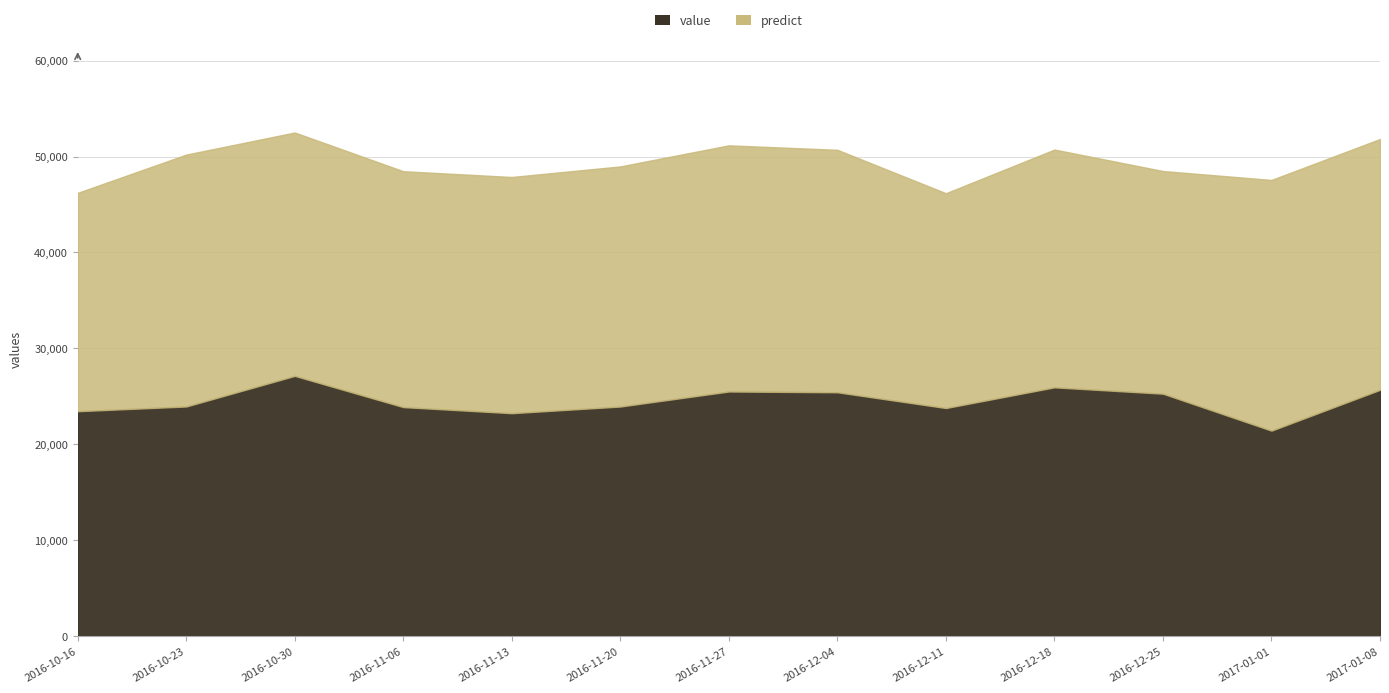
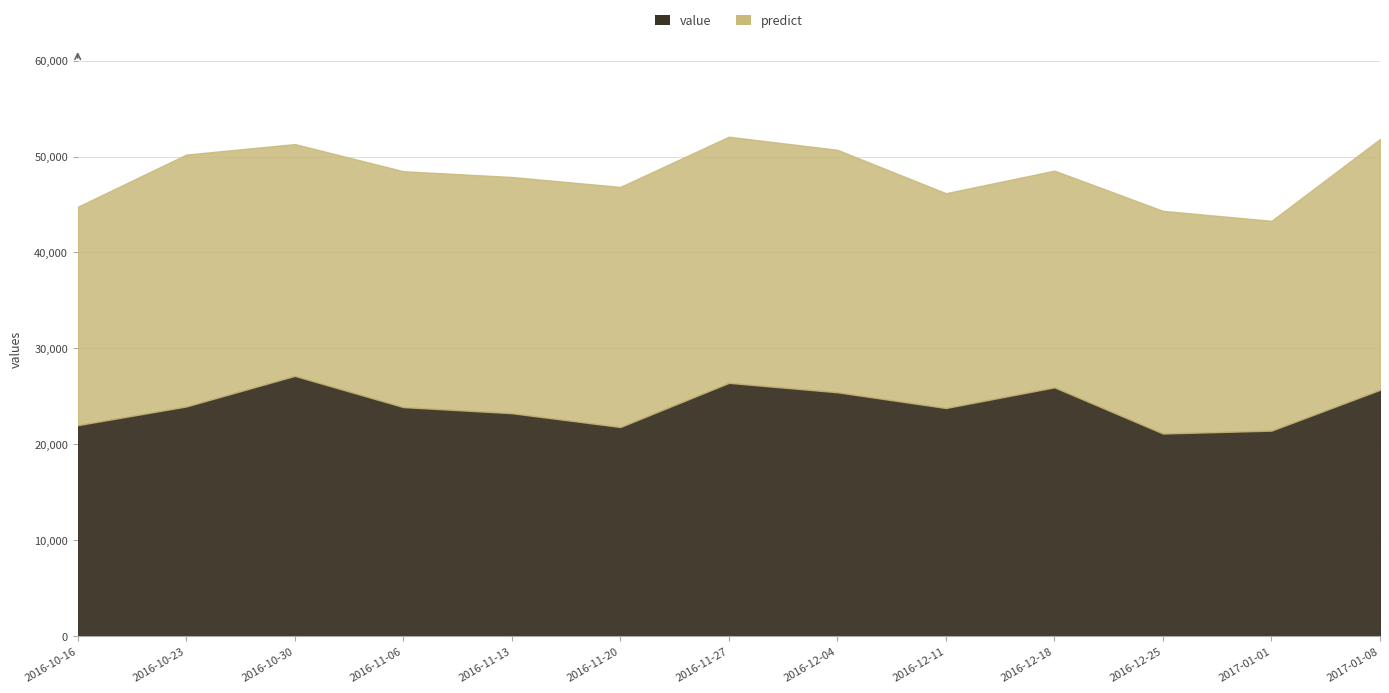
value, 2016-10-16: 23,000 -> 22,000
predict, 2016-10-30: 25,000 -> 24,000
value, 2016-11-20: 24,000 -> 22,000
value, 2016-11-27: 25,000 -> 26,000
predict, 2016-12-18: 25,000 -> 23,000
value, 2016-12-25: 25,000 -> 21,000
predict, 2017-01-01: 26,000 -> 22,000
